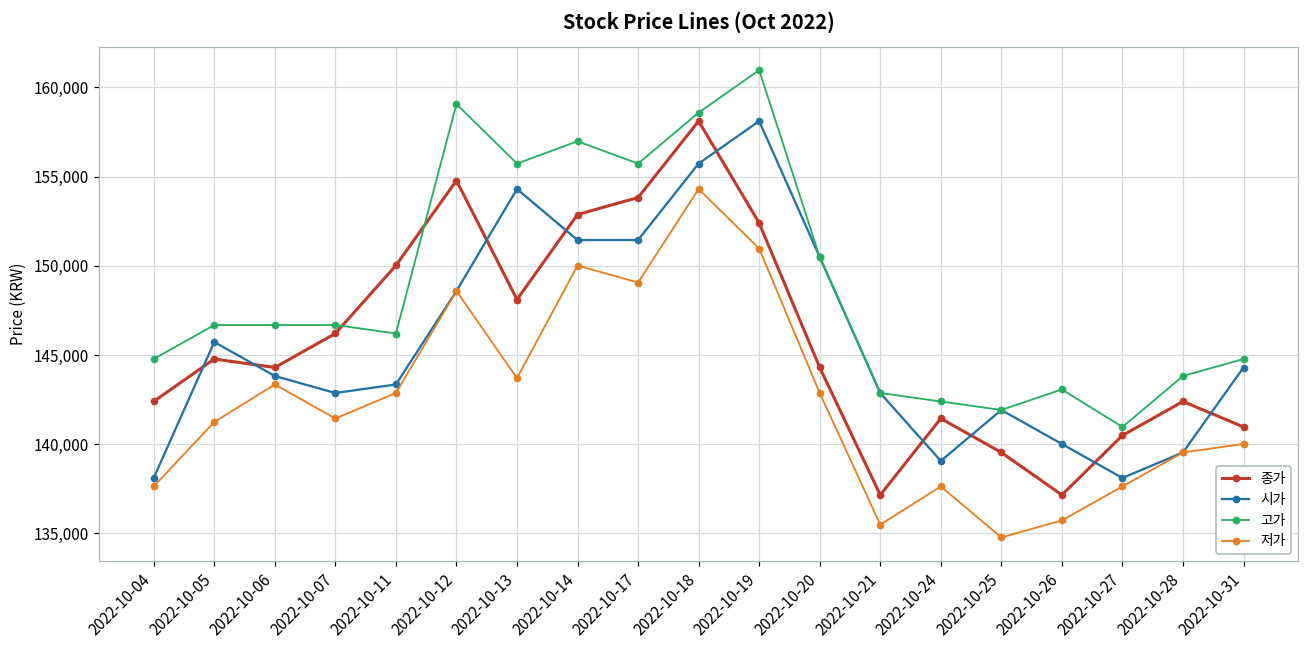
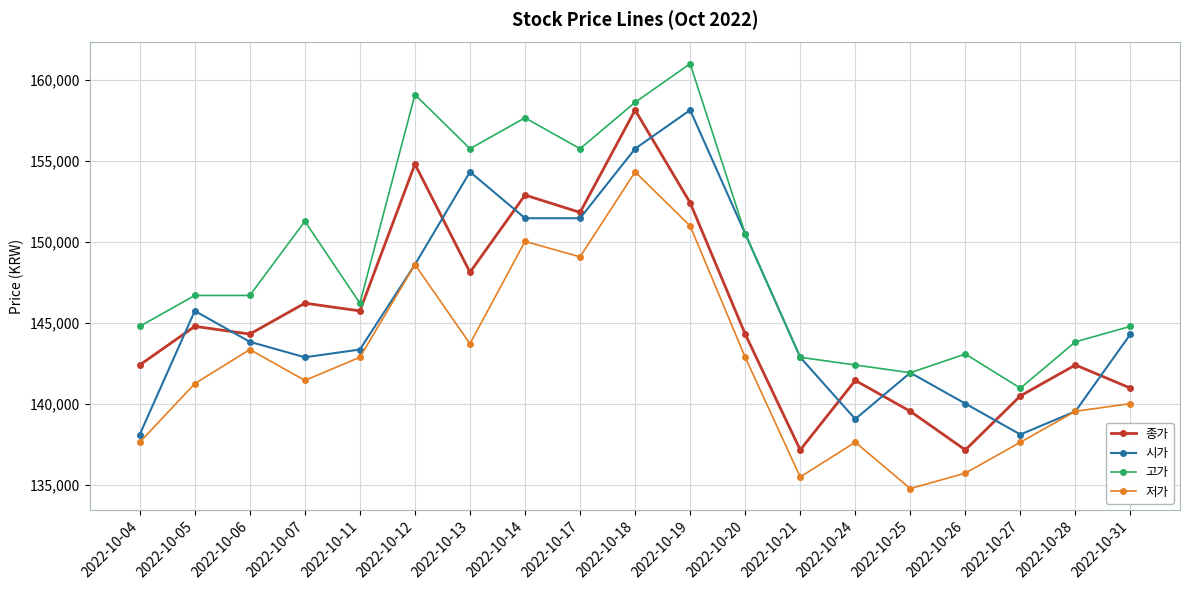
고가, 2022-10-07: 146,700 -> 151,300
종가, 2022-10-11: 150,000 -> 145,700
고가, 2022-10-14: 157,000 -> 157,600
종가, 2022-10-17: 153,800 -> 151,800
